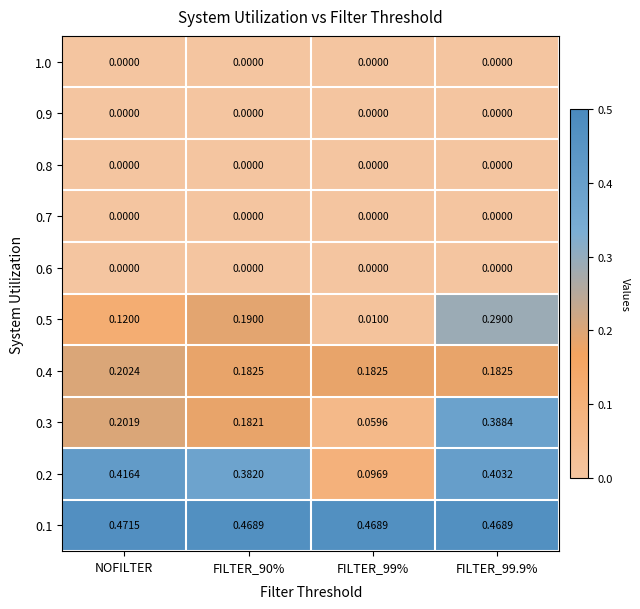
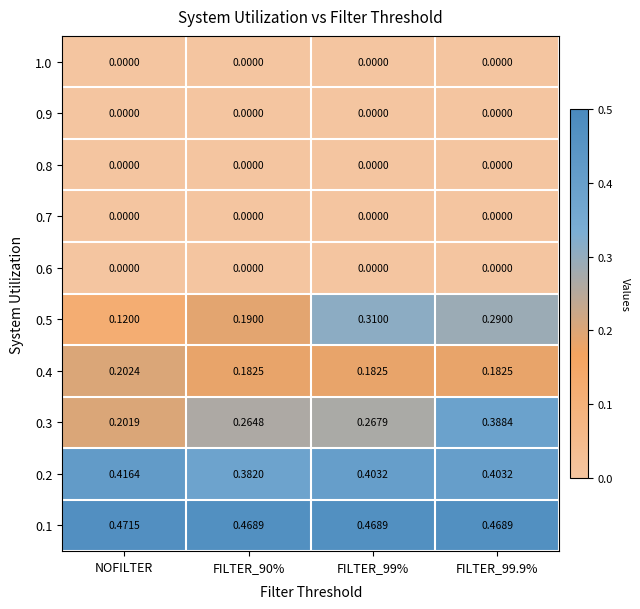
0.5, FILTER_99%: 0.0100 -> 0.3100
0.3, FILTER_90%: 0.1821 -> 0.2648
0.3, FILTER_99%: 0.0596 -> 0.2679
0.2, FILTER_99%: 0.0969 -> 0.4032
